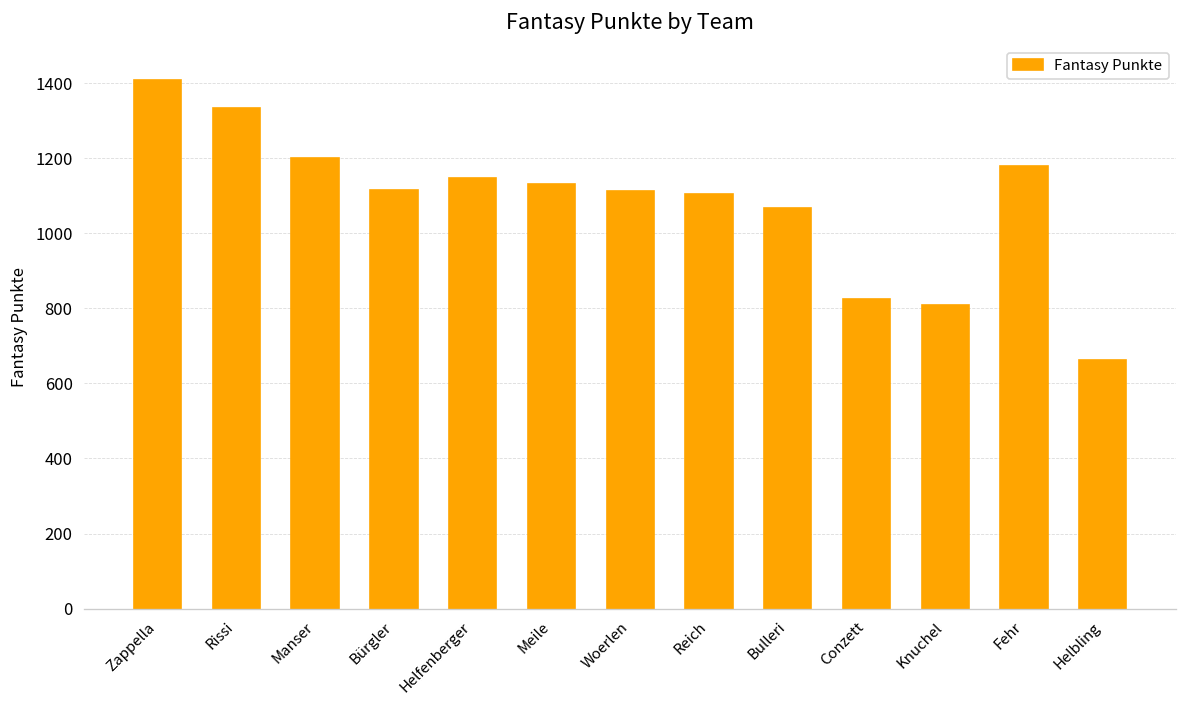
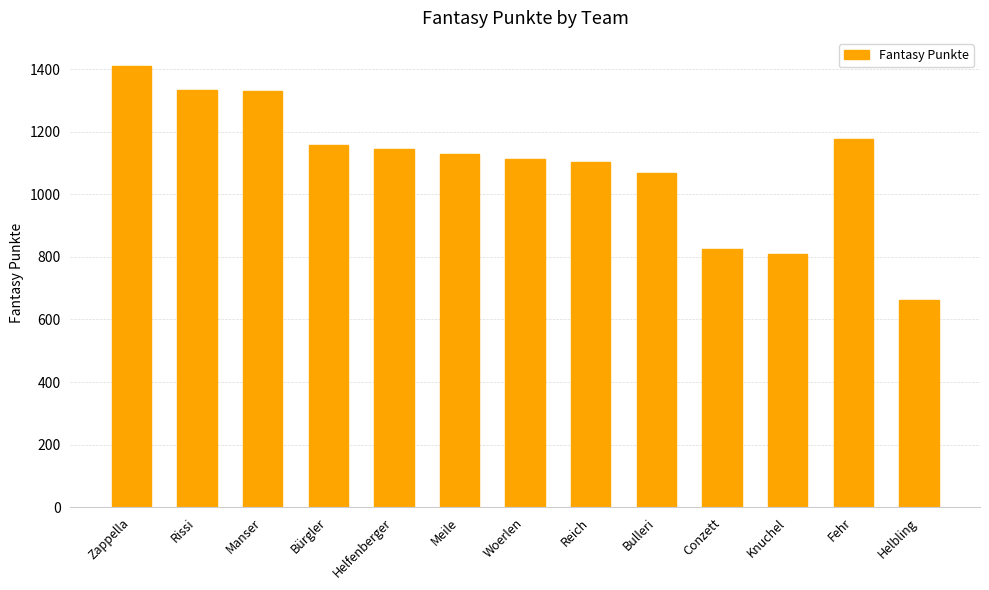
Manser: 1200 -> 1330
Bürgler: 1120 -> 1160
